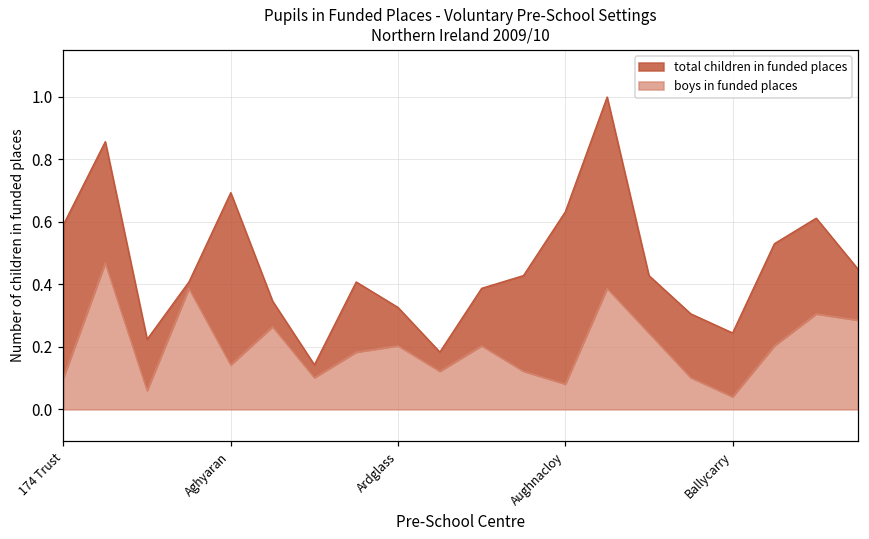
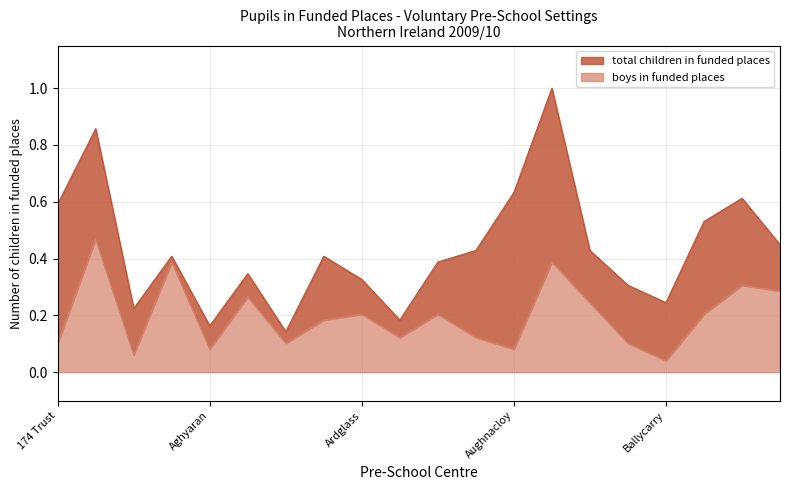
total children in funded places, Aghyaran: 0.69 -> 0.16
boys in funded places, Aghyaran: 0.14 -> 0.08
